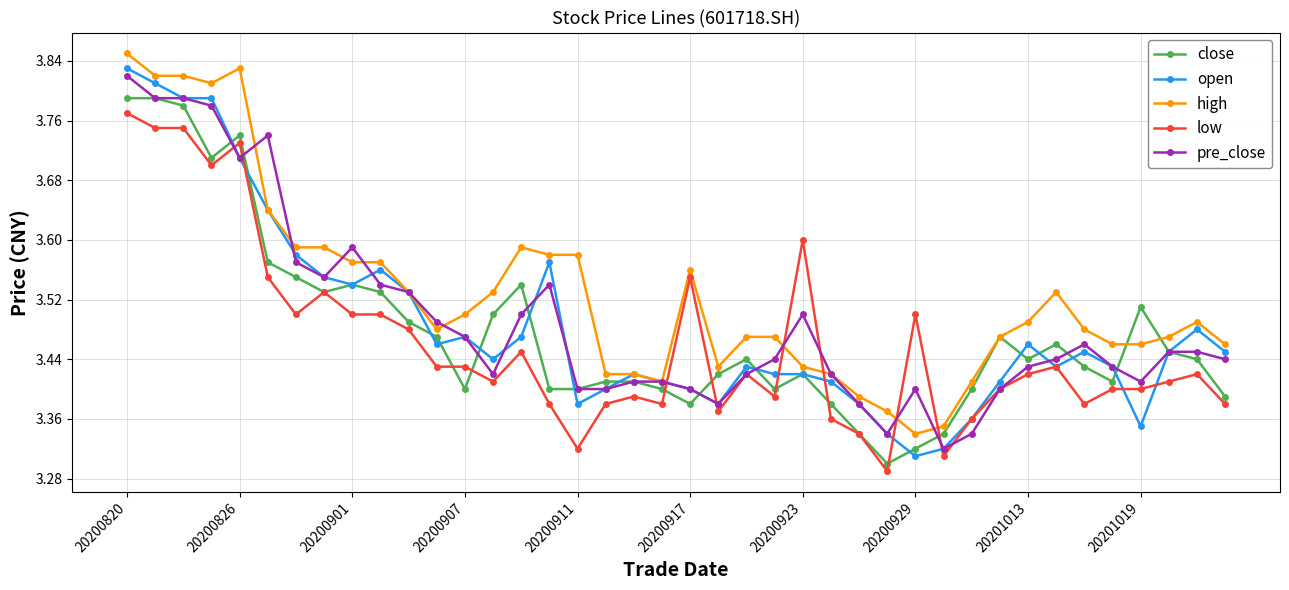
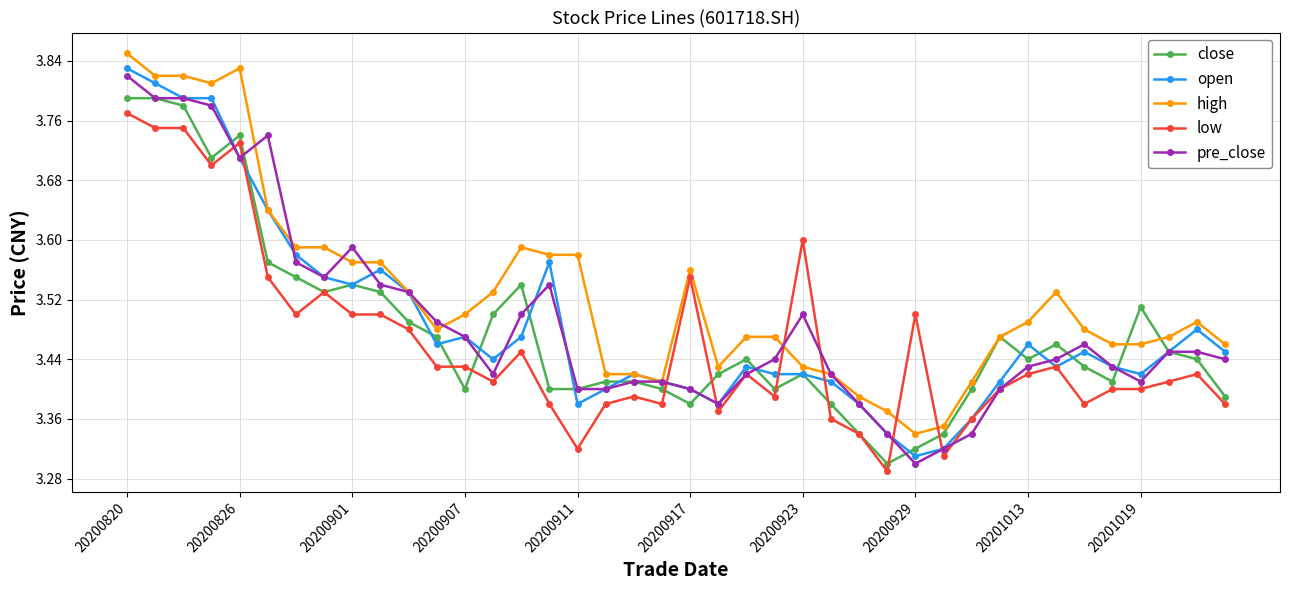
pre_close, 20200929: 3.4 -> 3.3
open, 20201019: 3.35 -> 3.42
